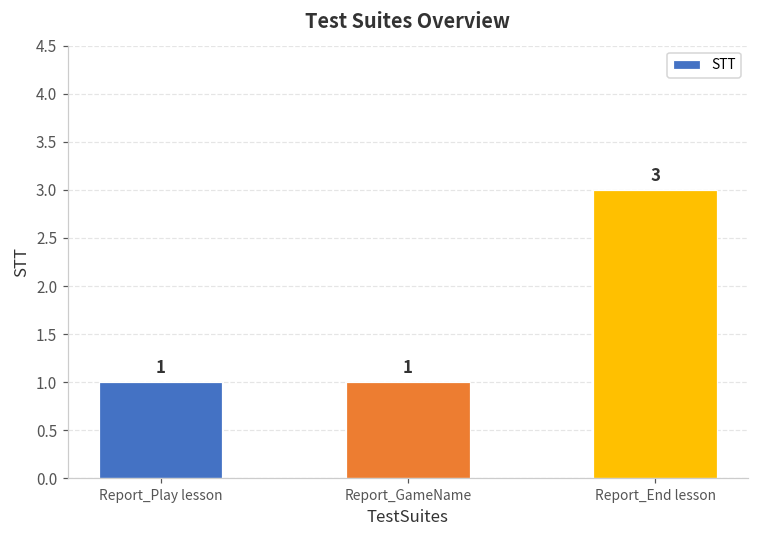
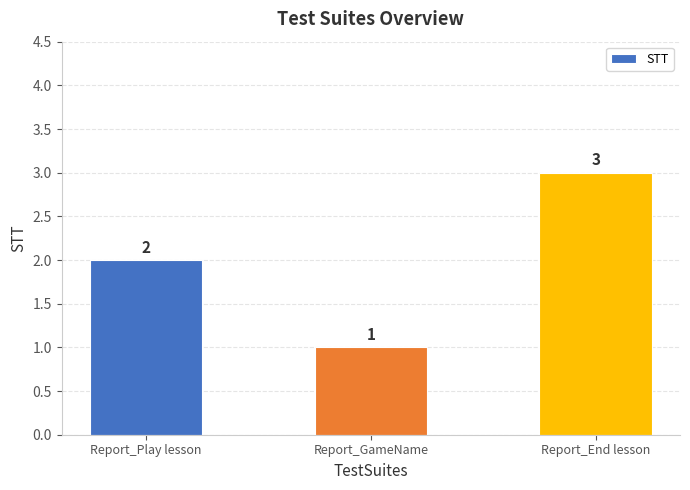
Report_Play lesson: 1 -> 2
